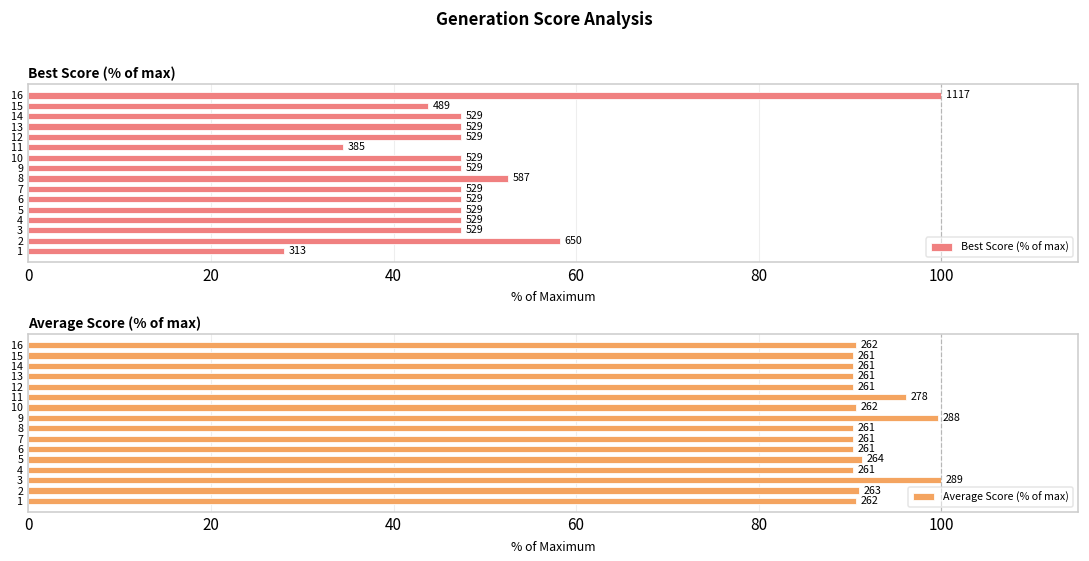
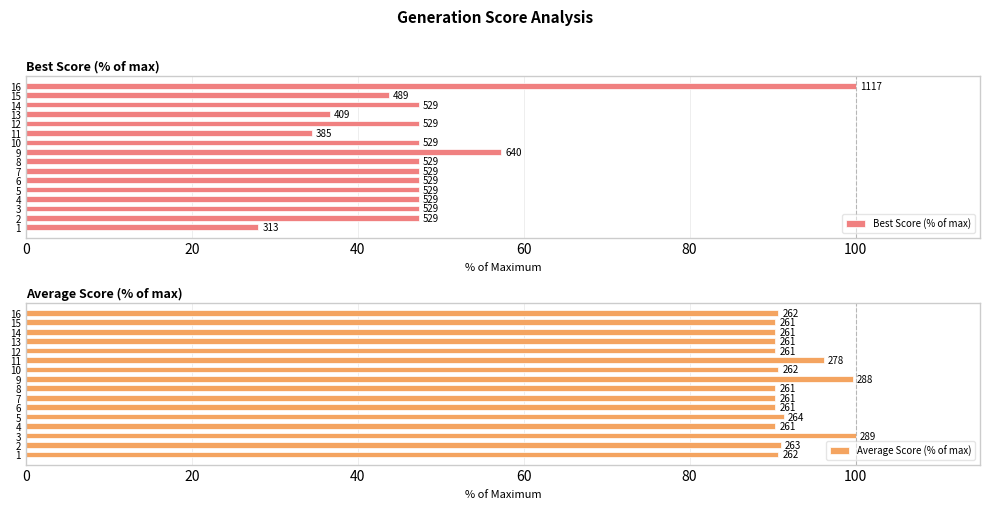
Best Score (% of max), 13: 529 -> 409
Best Score (% of max), 9: 529 -> 640
Best Score (% of max), 8: 587 -> 529
Best Score (% of max), 2: 650 -> 529
